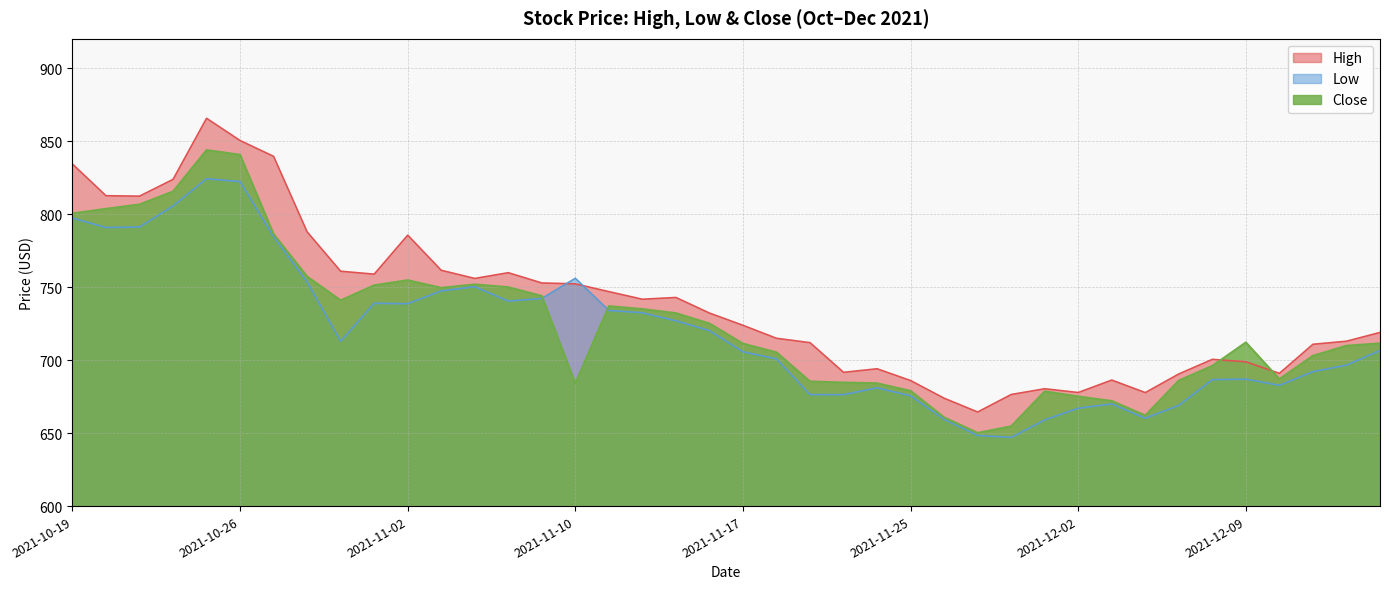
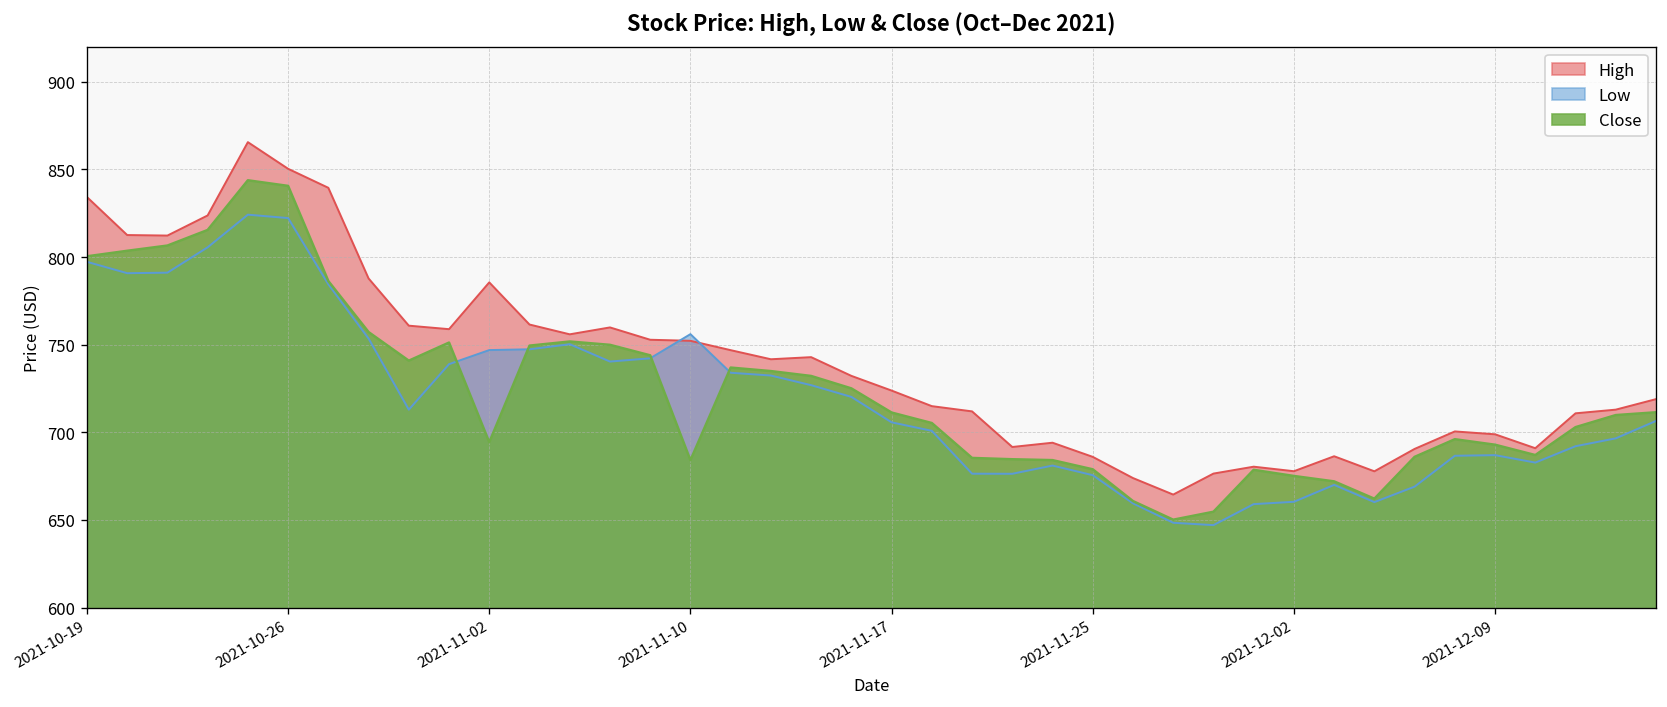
Low, 2021-11-02: 739 -> 747
Close, 2021-11-02: 755 -> 694
Low, 2021-12-02: 667 -> 660
Close, 2021-12-09: 712 -> 693
